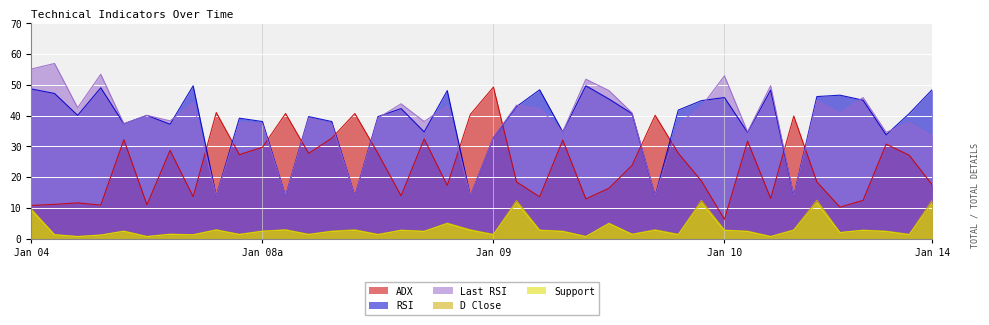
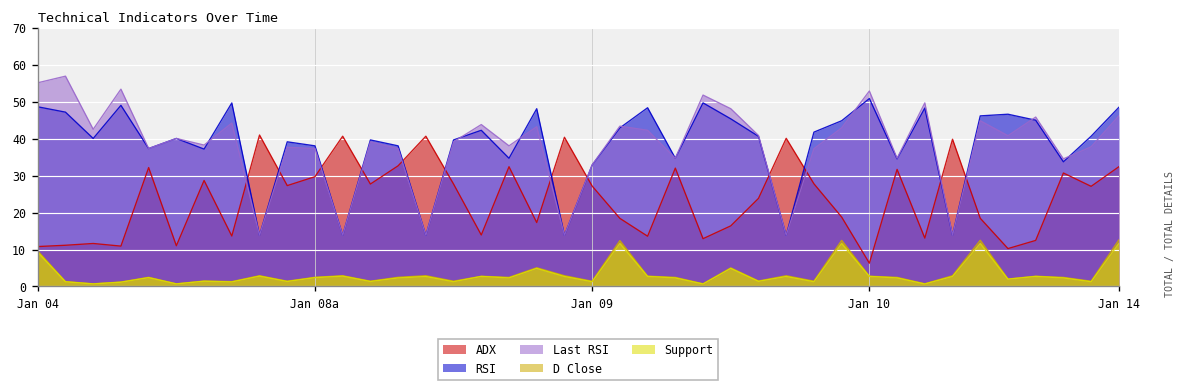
ADX, Jan 09: 49 -> 27
RSI, Jan 10: 46 -> 51
ADX, Jan 14: 17 -> 32
Last RSI, Jan 14: 33 -> 46
